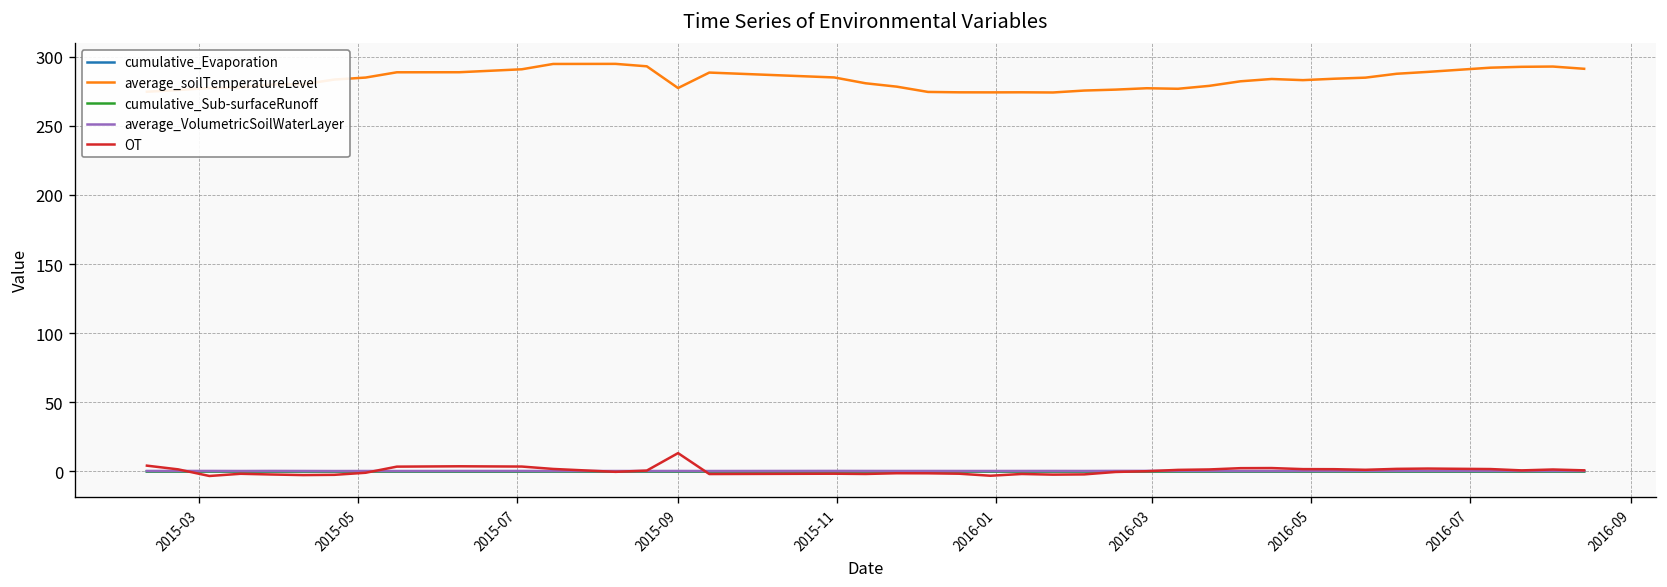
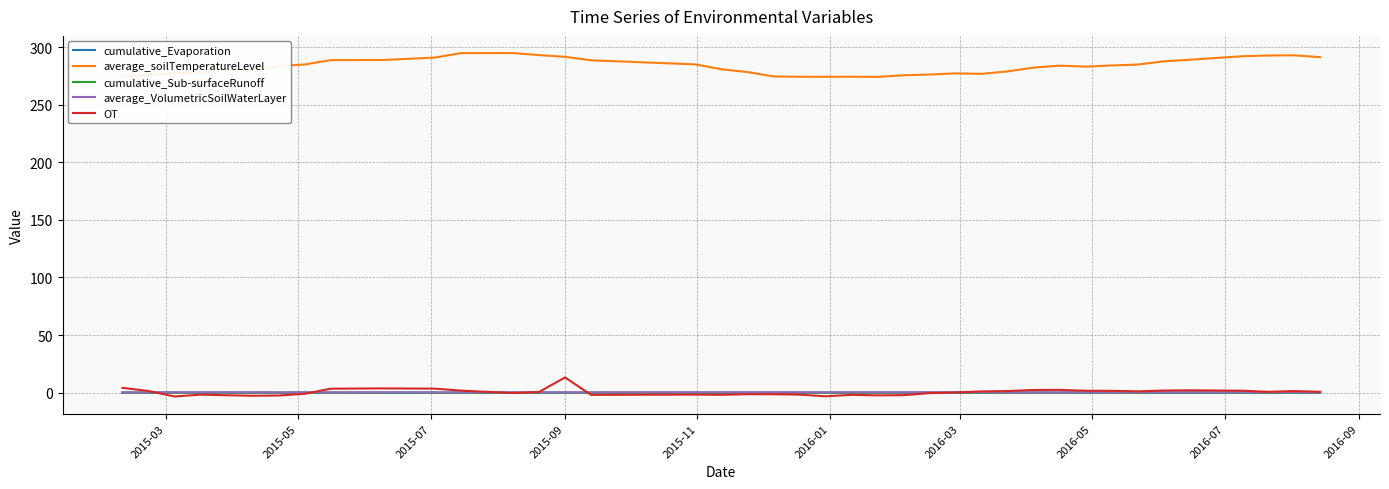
average_soilTemperatureLevel, 2015-09: 277 -> 292
